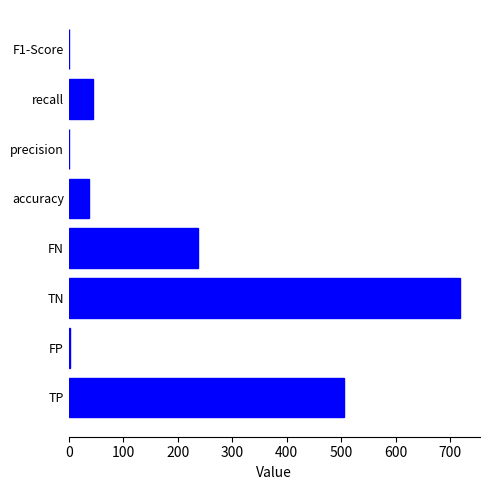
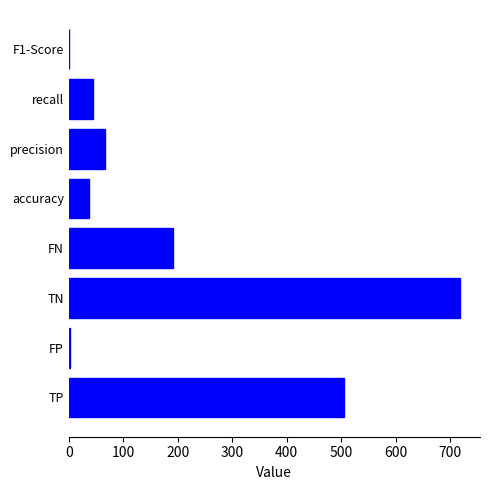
precision: 0 -> 70
FN: 240 -> 190
